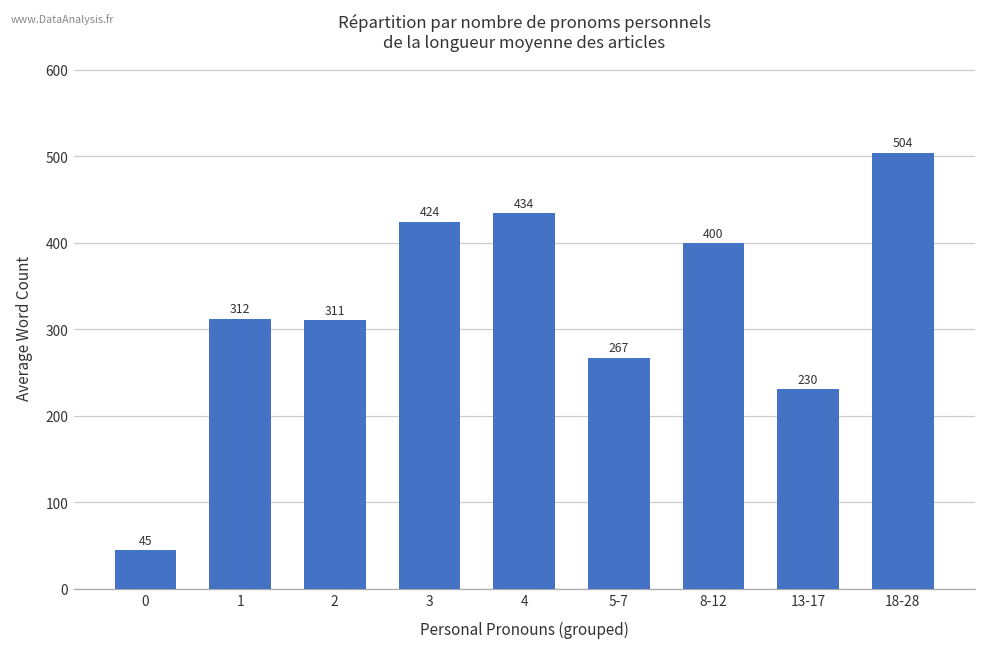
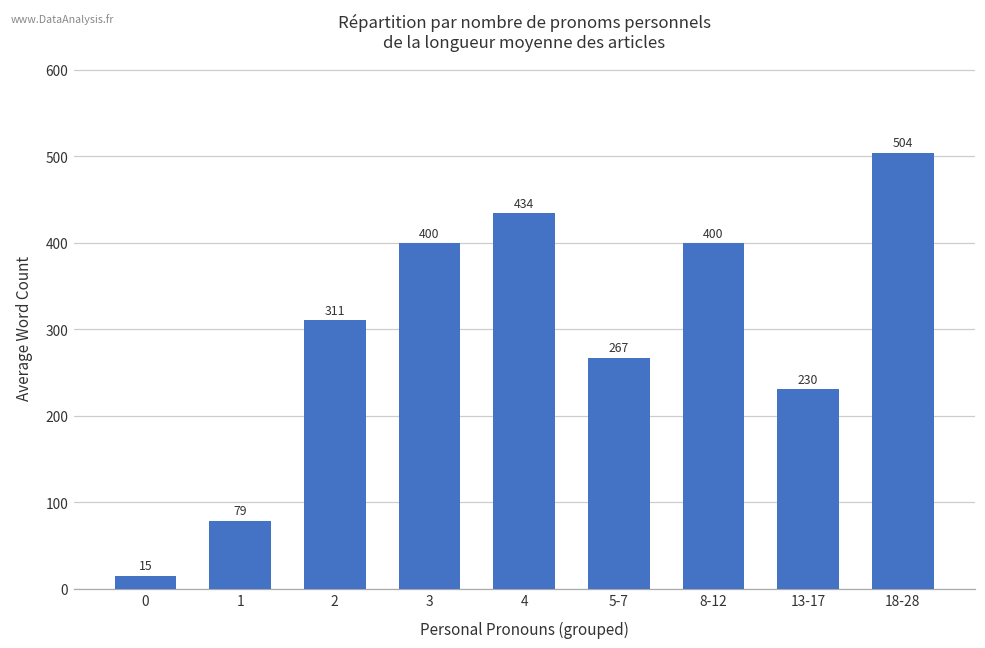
0: 45 -> 15
1: 312 -> 79
3: 424 -> 400
